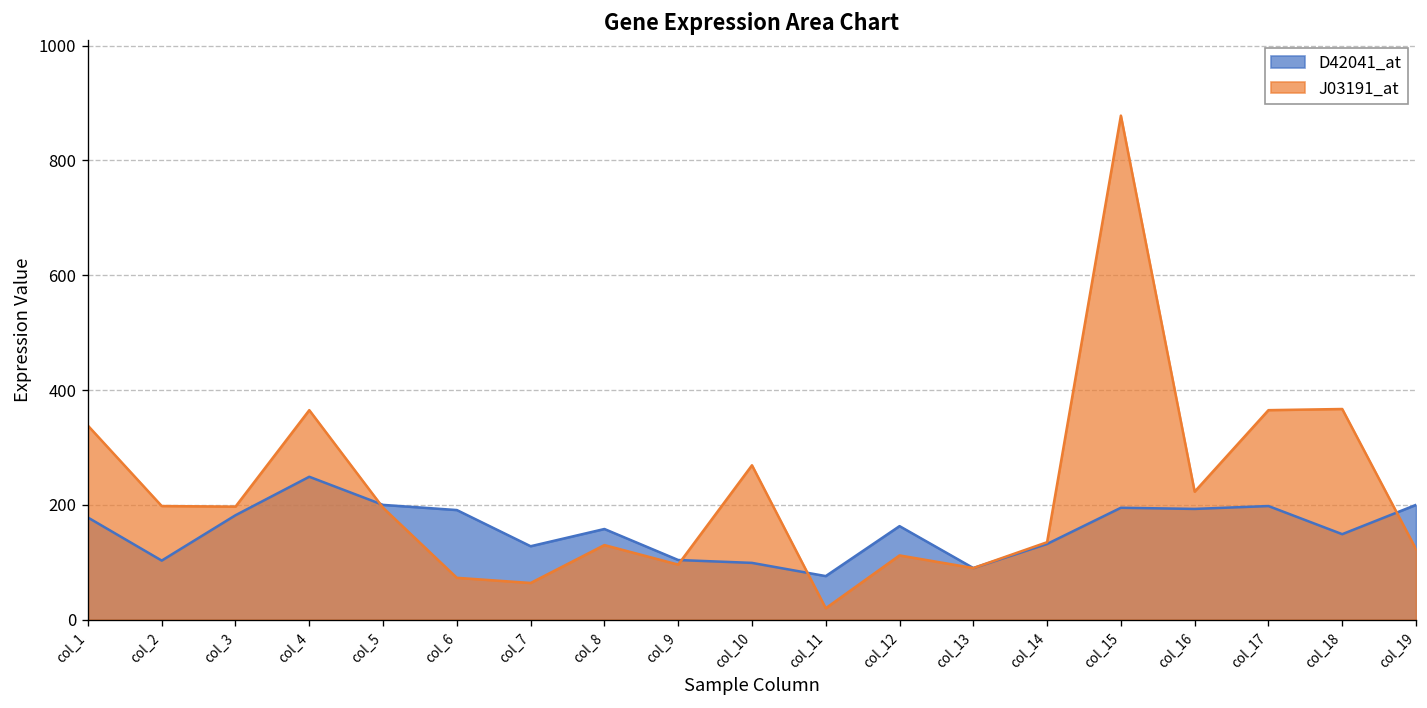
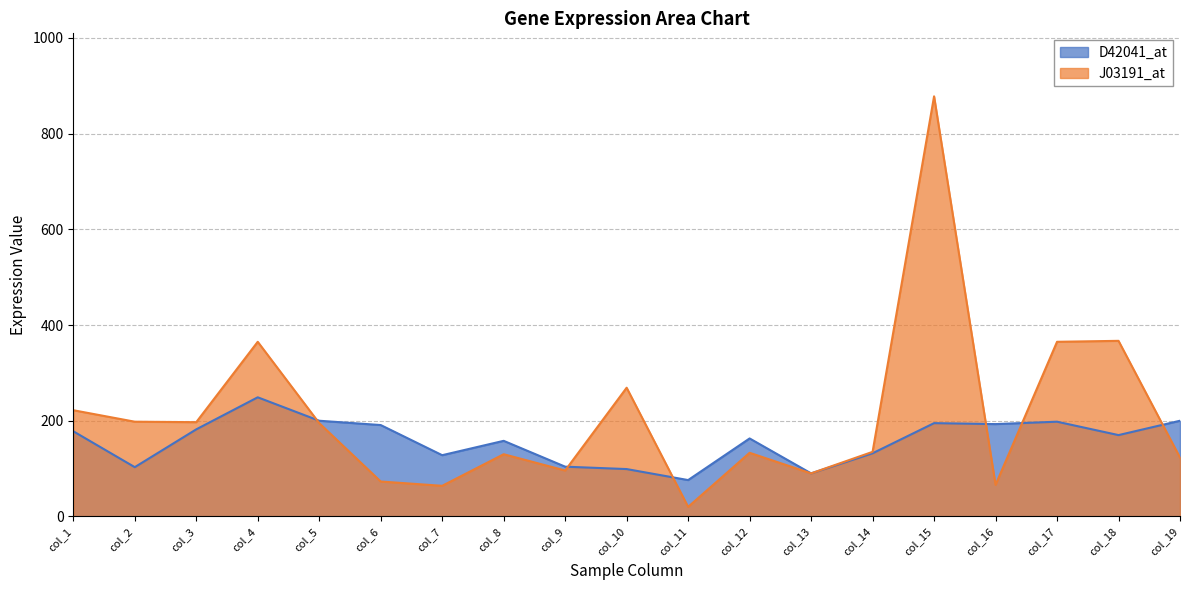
J03191_at, col_1: 340 -> 220
J03191_at, col_12: 110 -> 130
J03191_at, col_16: 220 -> 70
D42041_at, col_18: 150 -> 170
